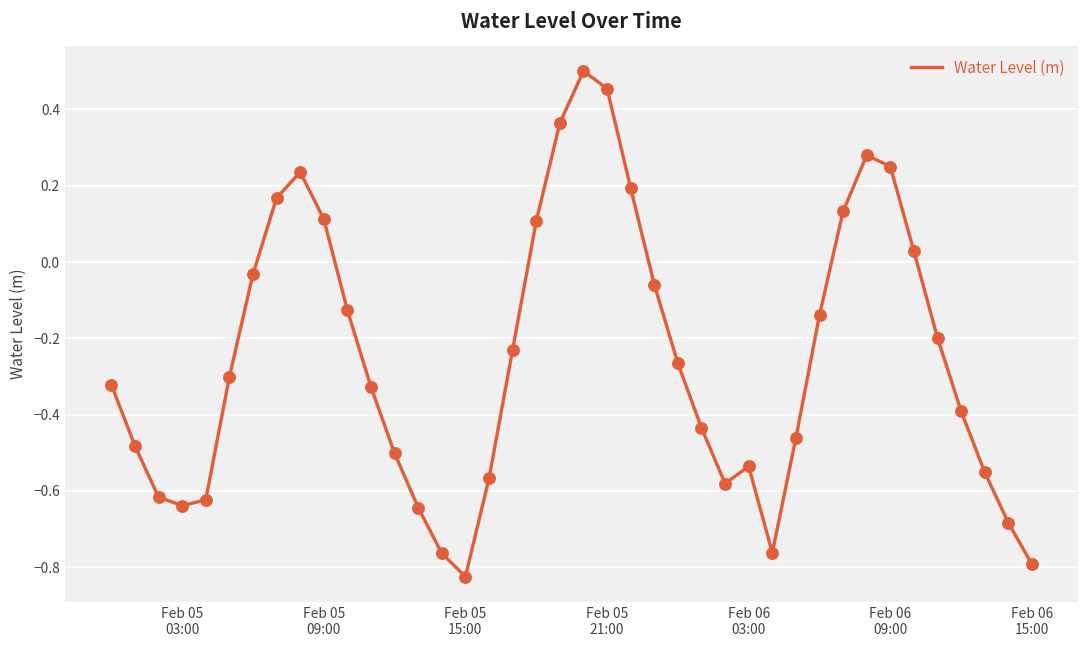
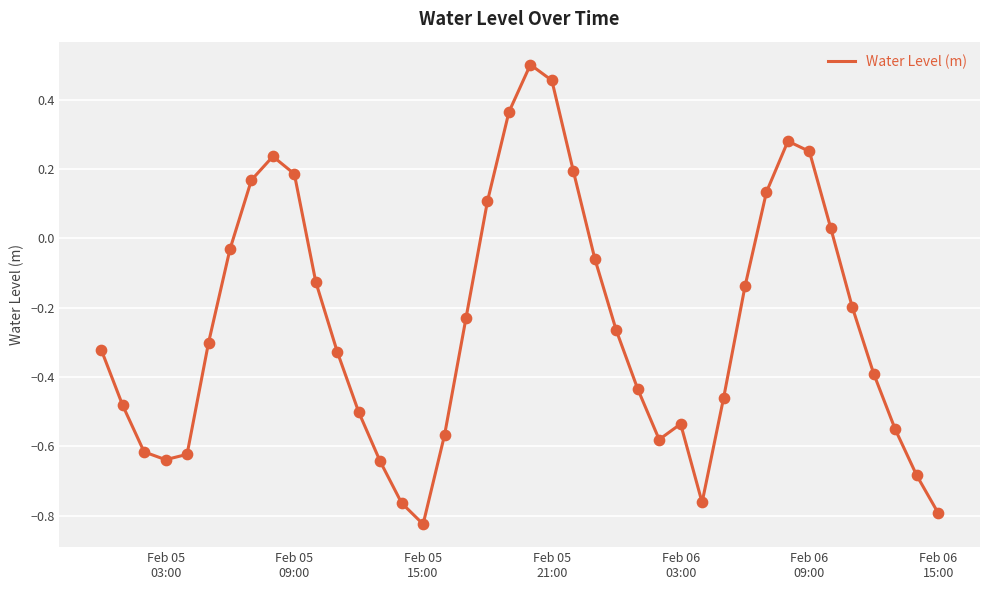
Feb 05 09:00: 0.11 -> 0.19
